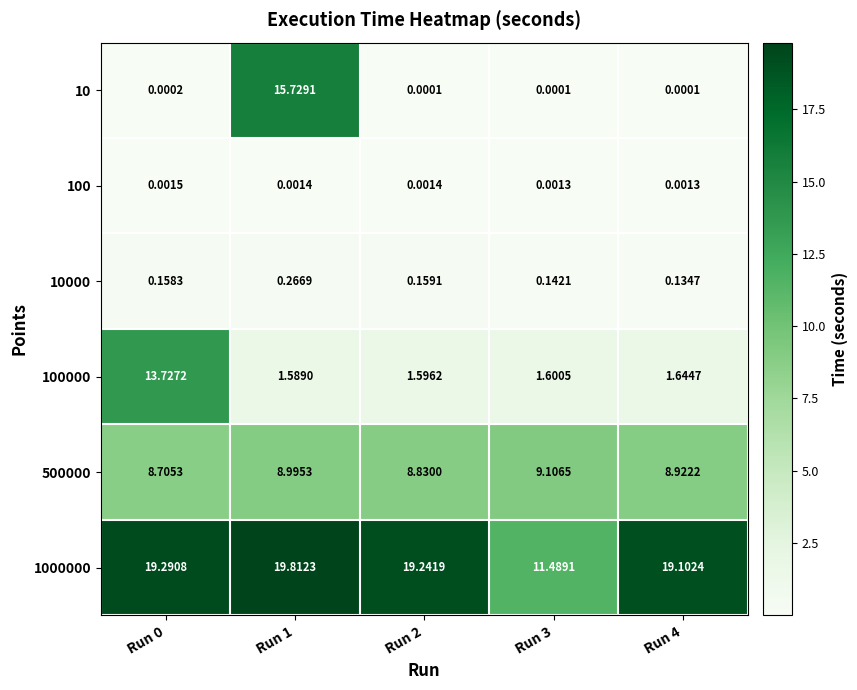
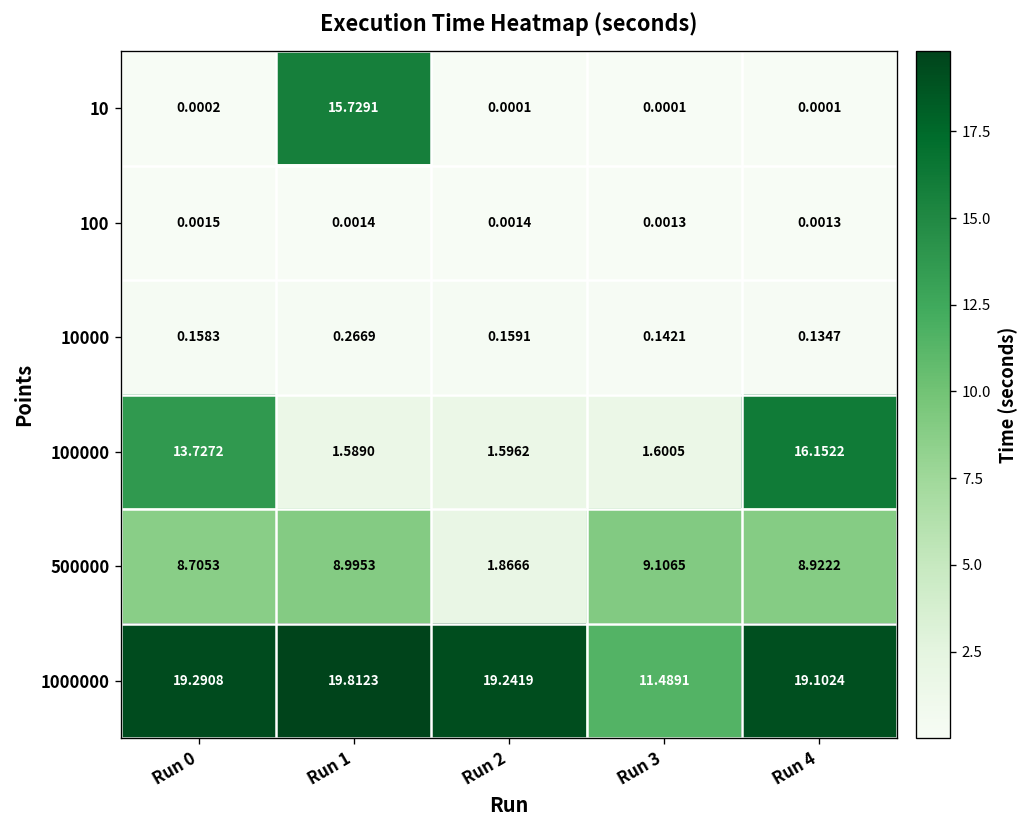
100000, Run 4: 1.6447 -> 16.1522
500000, Run 2: 8.8300 -> 1.8666
